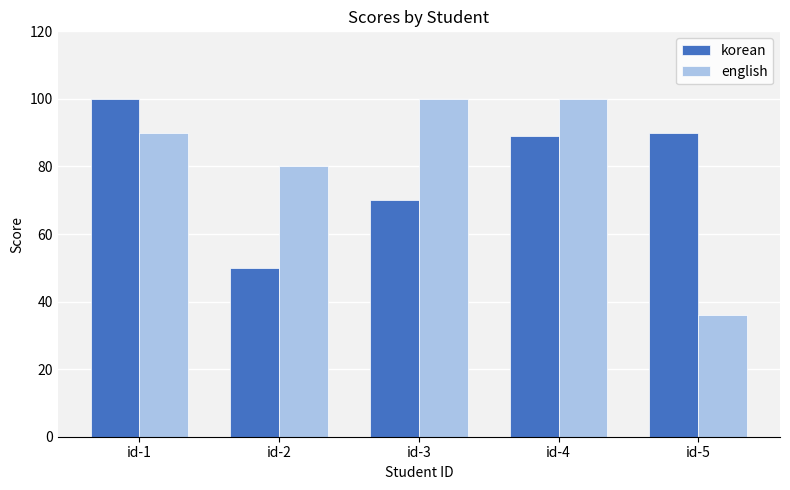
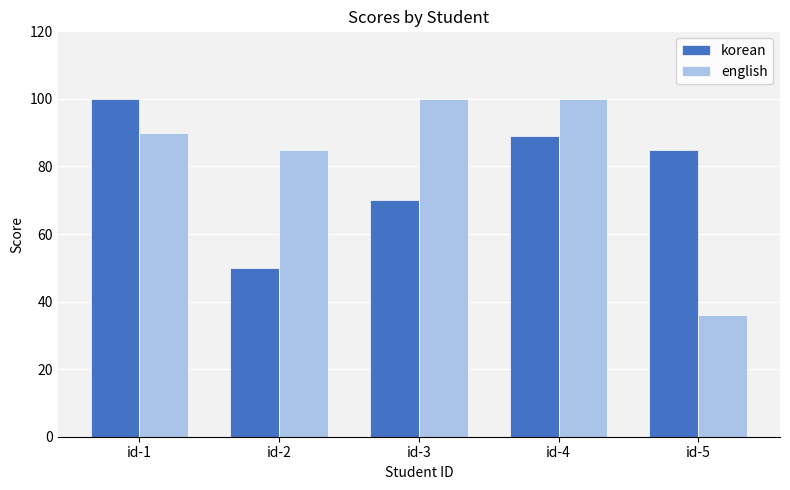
english, id-2: 80 -> 85
korean, id-5: 90 -> 85
